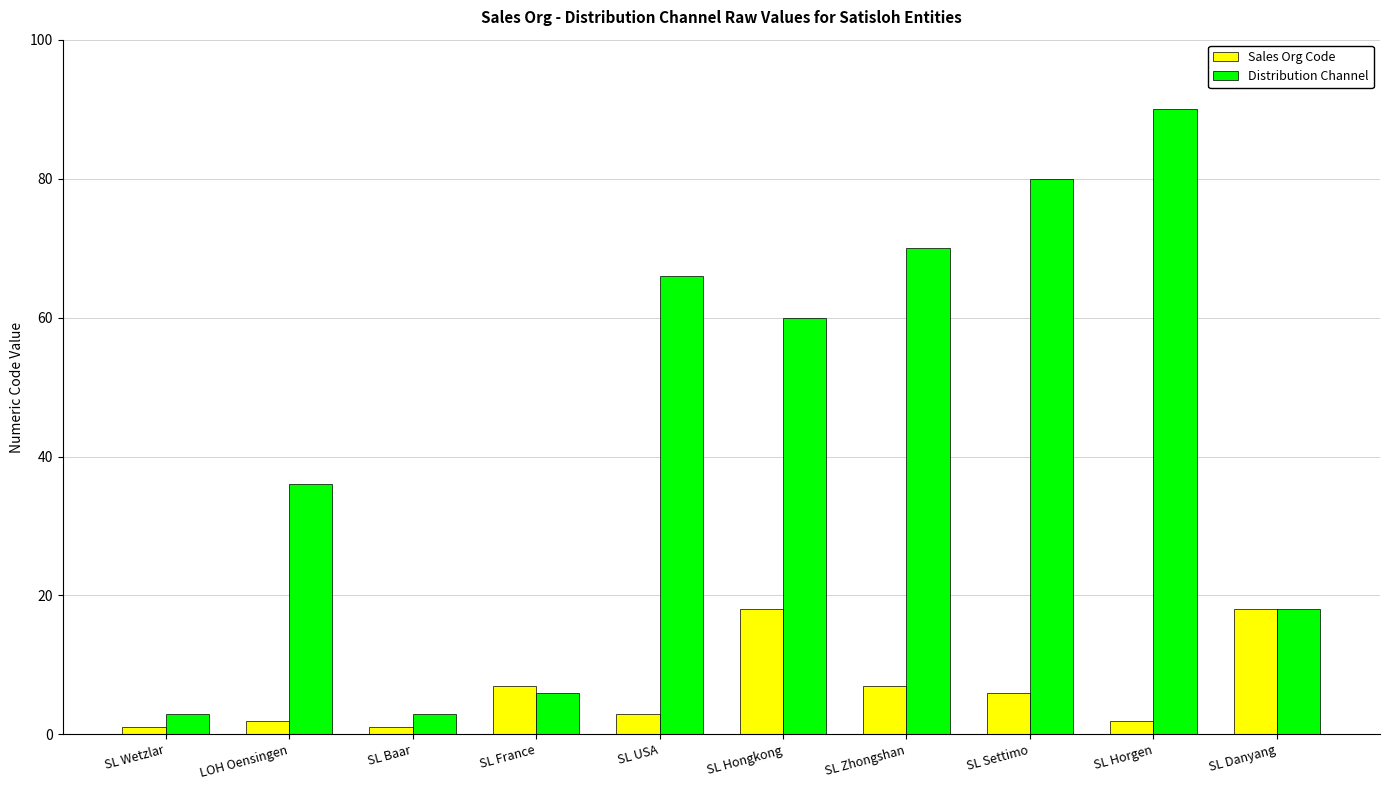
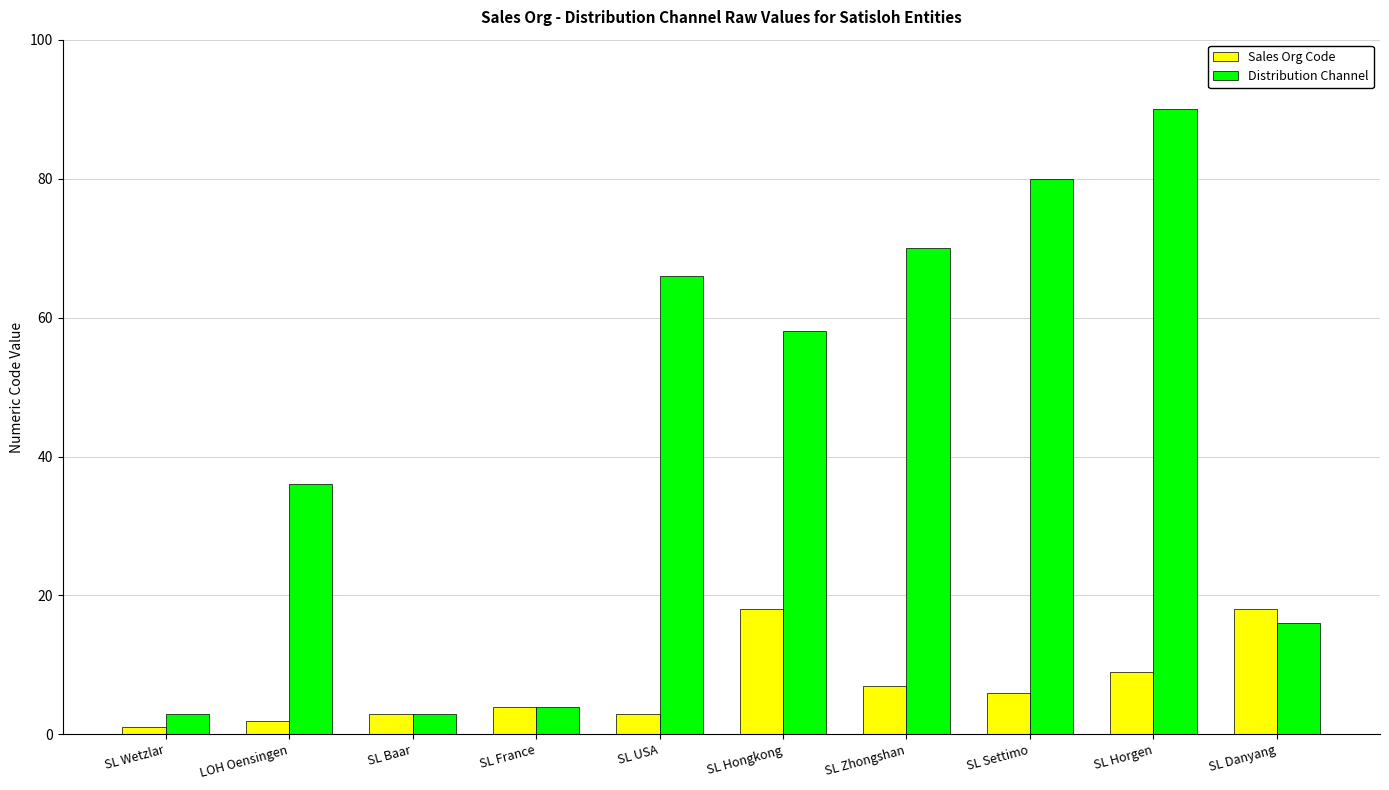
Sales Org Code, SL Baar: 1 -> 3
Sales Org Code, SL France: 7 -> 4
Distribution Channel, SL France: 6 -> 4
Distribution Channel, SL Hongkong: 60 -> 58
Sales Org Code, SL Horgen: 2 -> 9
Distribution Channel, SL Danyang: 18 -> 16
